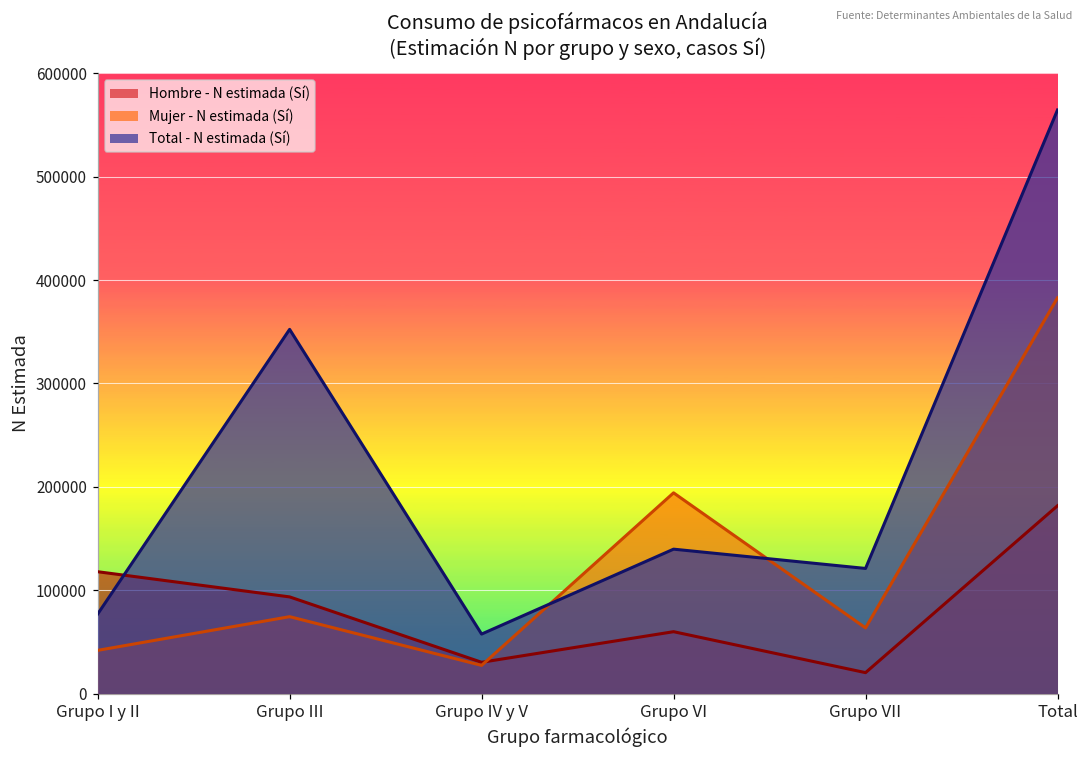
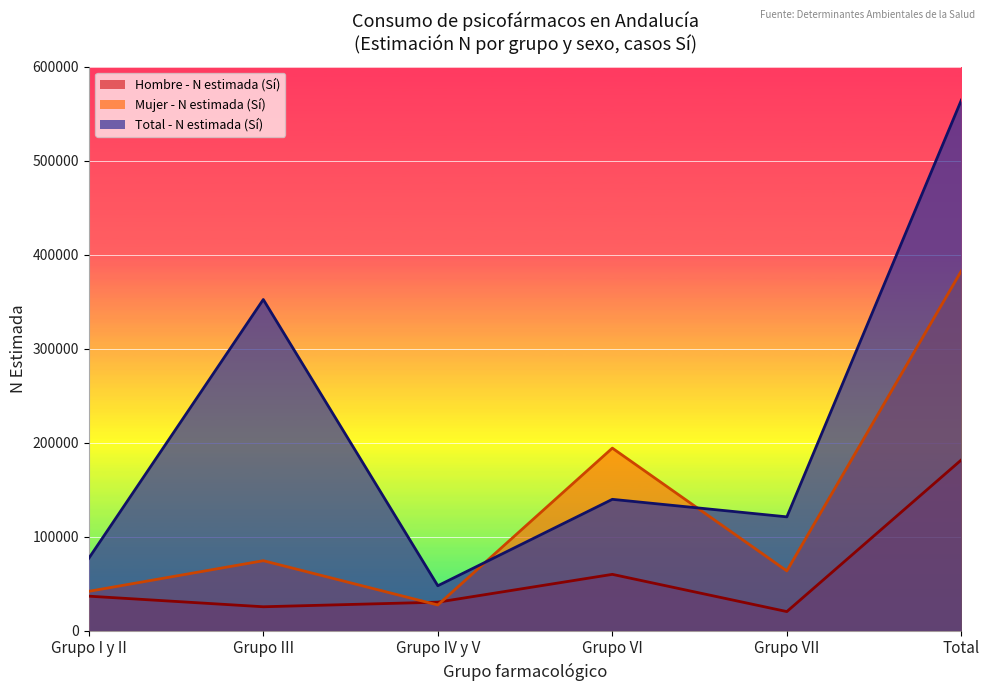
Hombre - N estimada (Sí), Grupo I y II: 120000 -> 40000
Hombre - N estimada (Sí), Grupo III: 90000 -> 30000
Total - N estimada (Sí), Grupo IV y V: 60000 -> 50000
